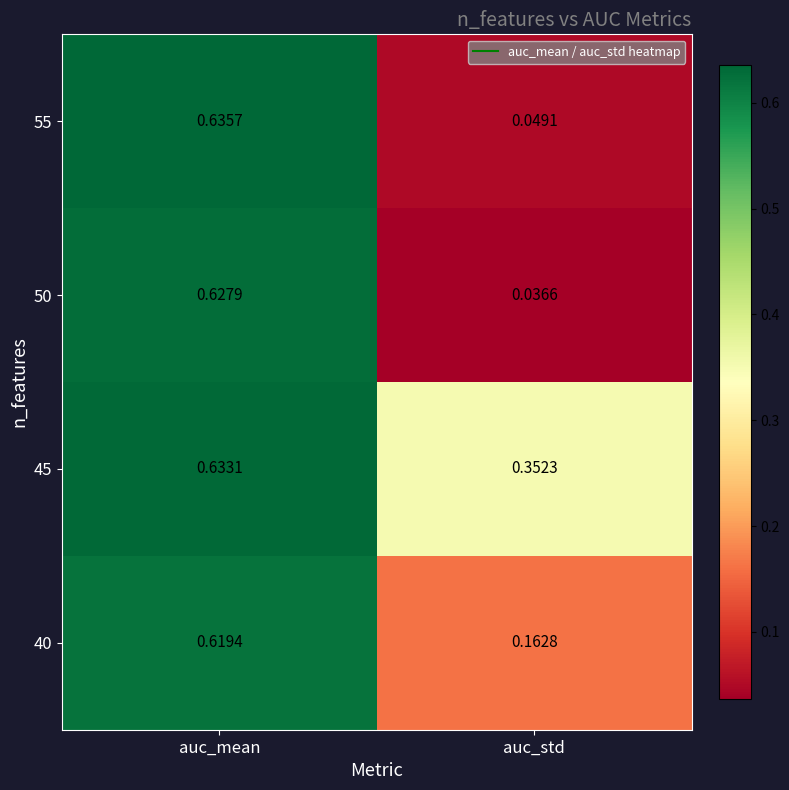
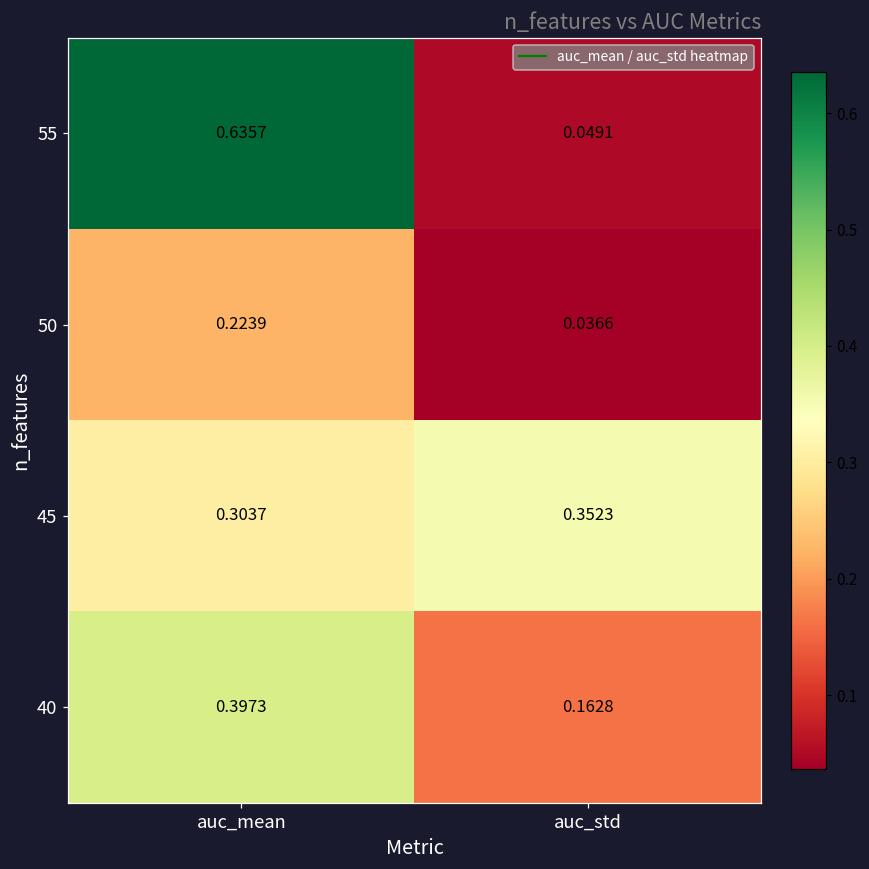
50, auc_mean: 0.6279 -> 0.2239
45, auc_mean: 0.6331 -> 0.3037
40, auc_mean: 0.6194 -> 0.3973
